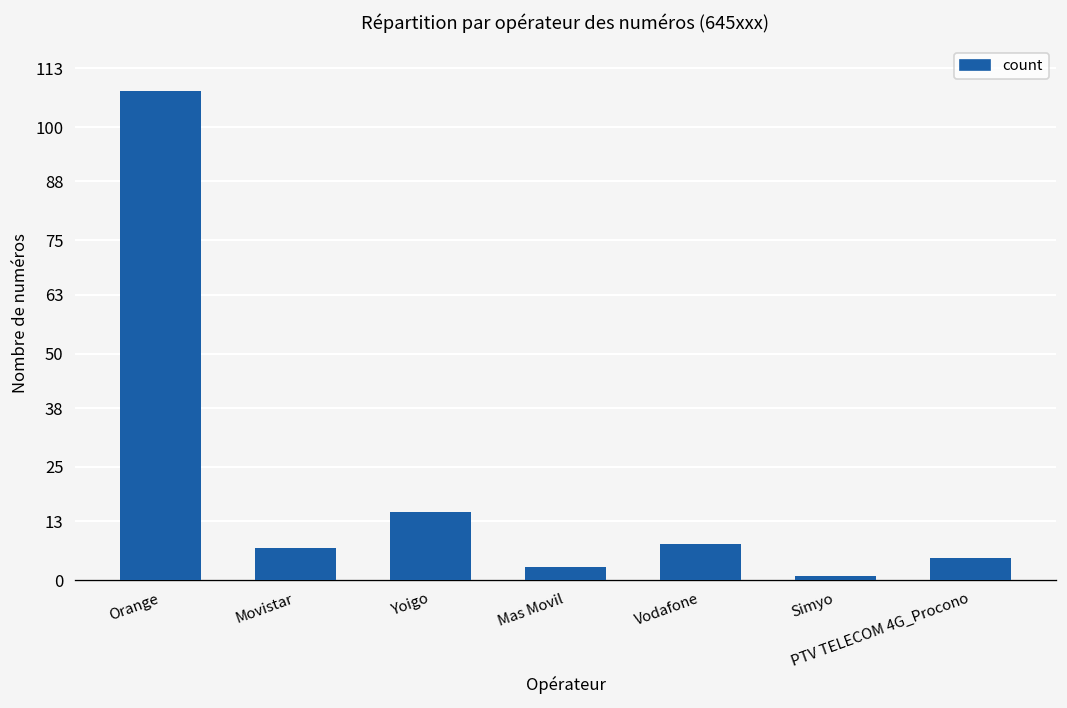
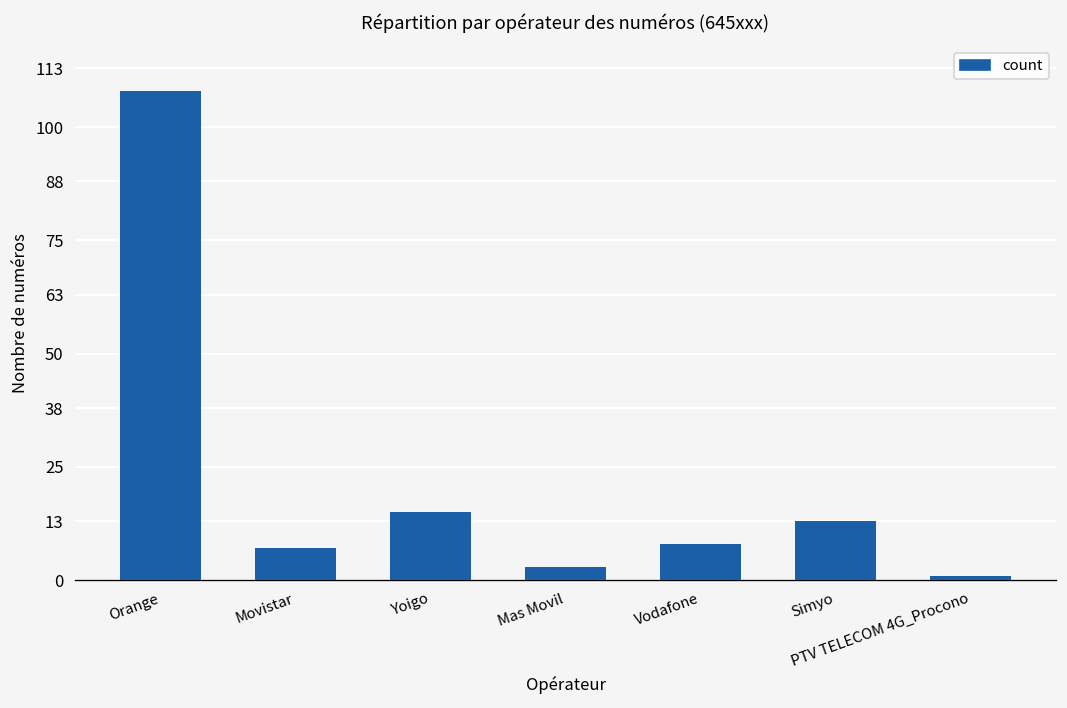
Simyo: 1 -> 13
PTV TELECOM 4G_Procono: 5 -> 1
